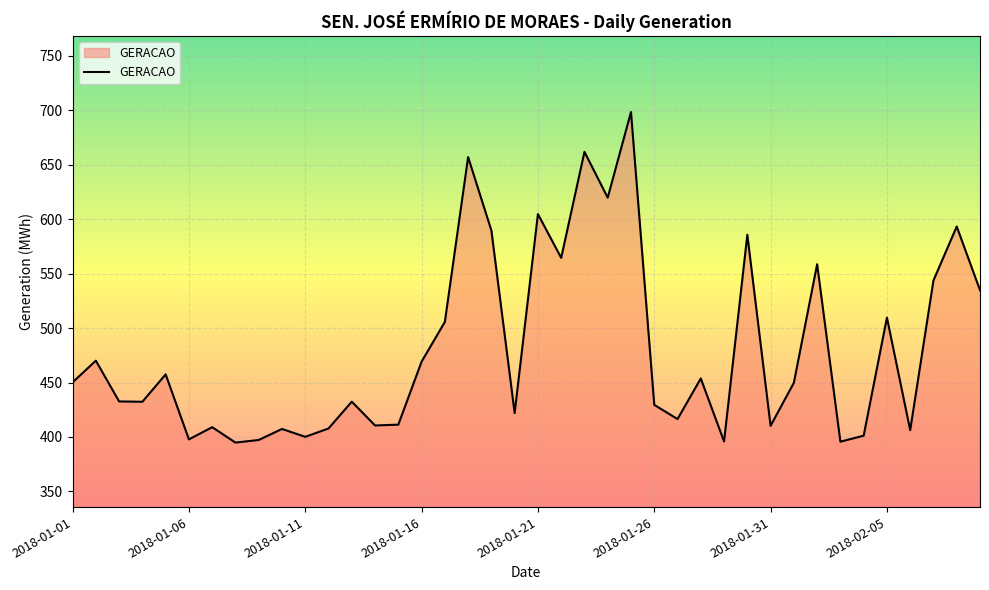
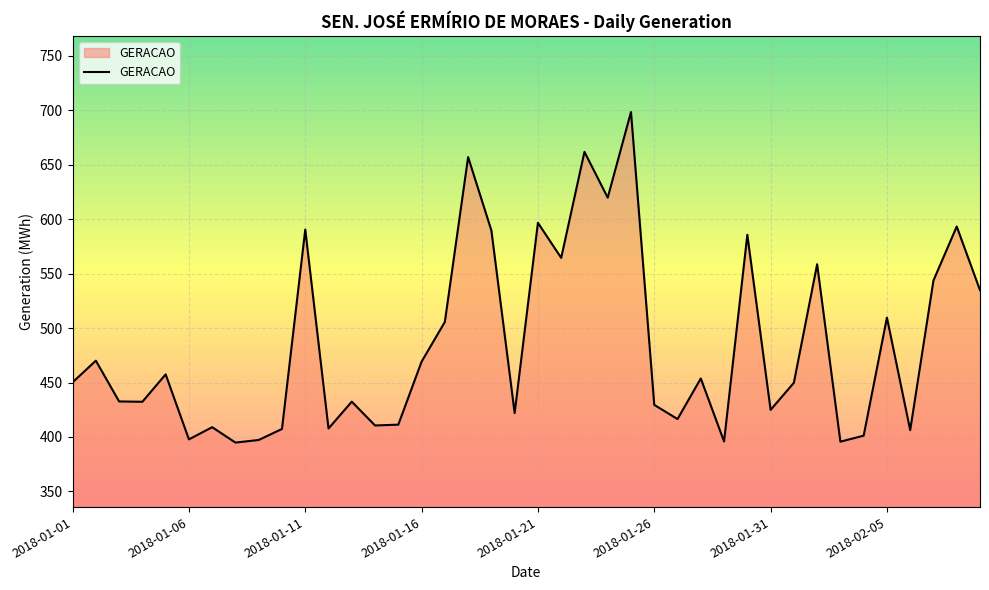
2018-01-11: 400 -> 590
2018-01-21: 605 -> 597
2018-01-31: 410 -> 425
